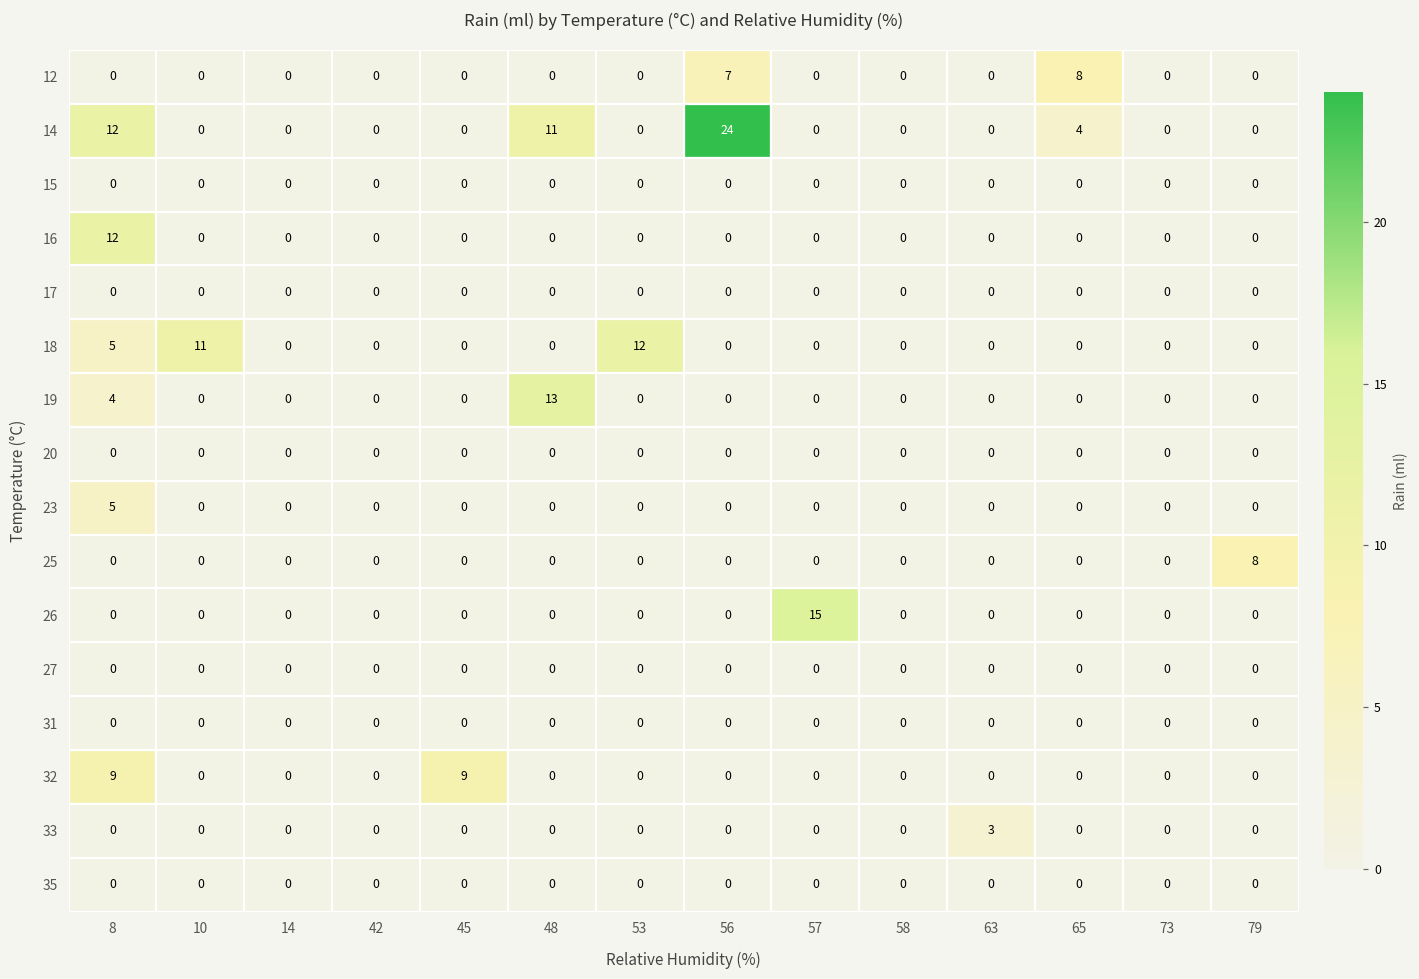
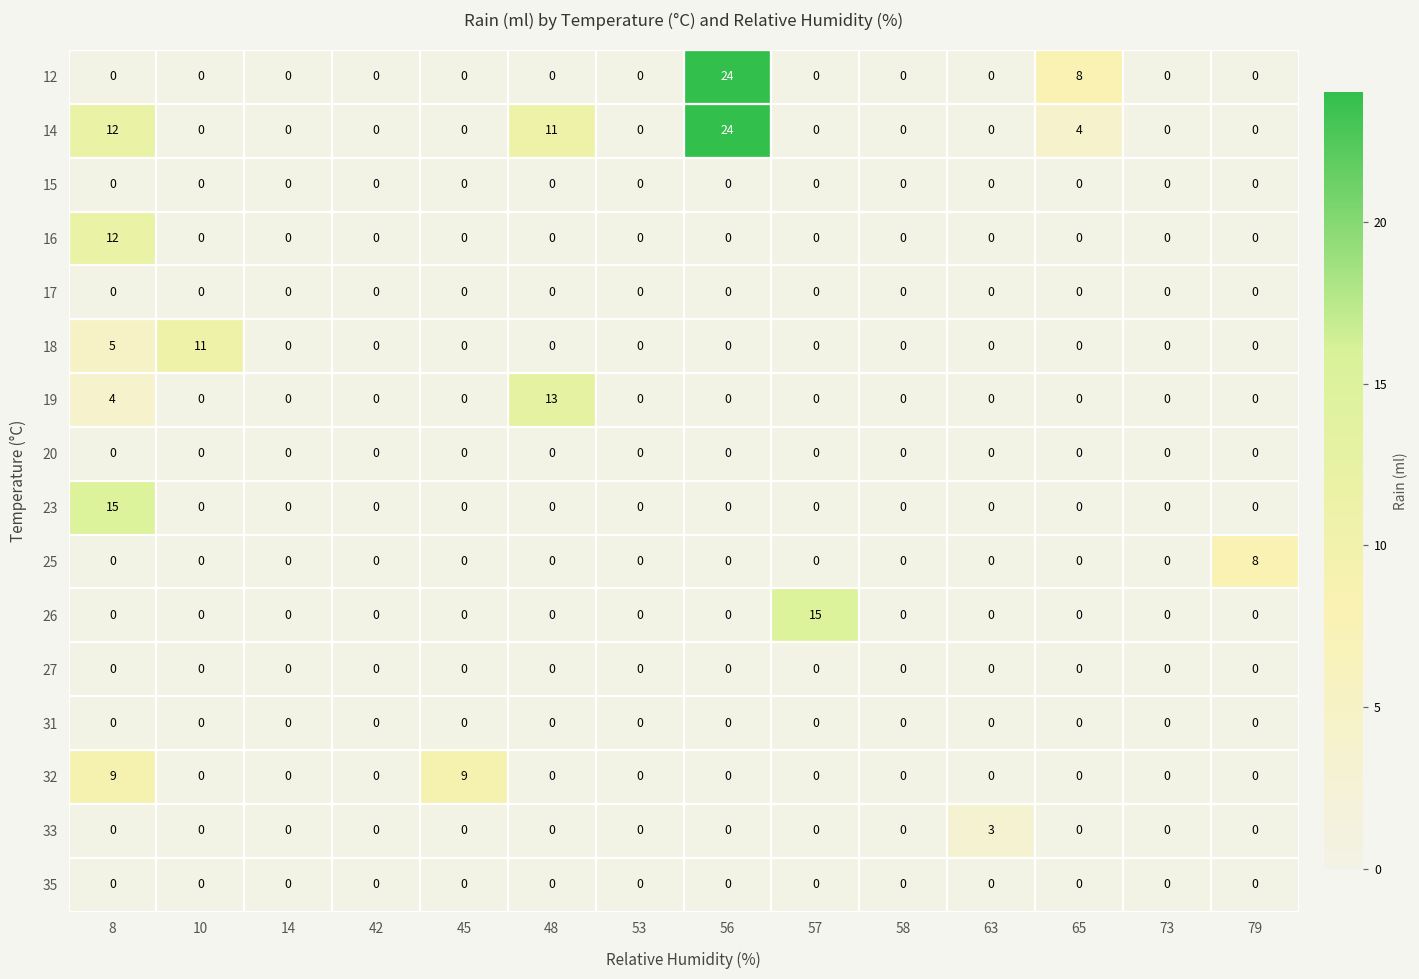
12, 56: 7 -> 24
18, 53: 12 -> 0
23, 8: 5 -> 15
